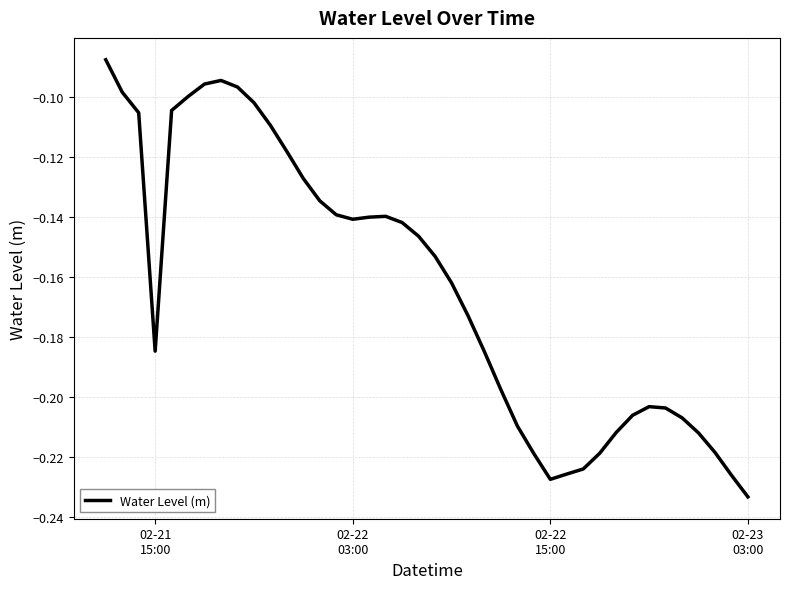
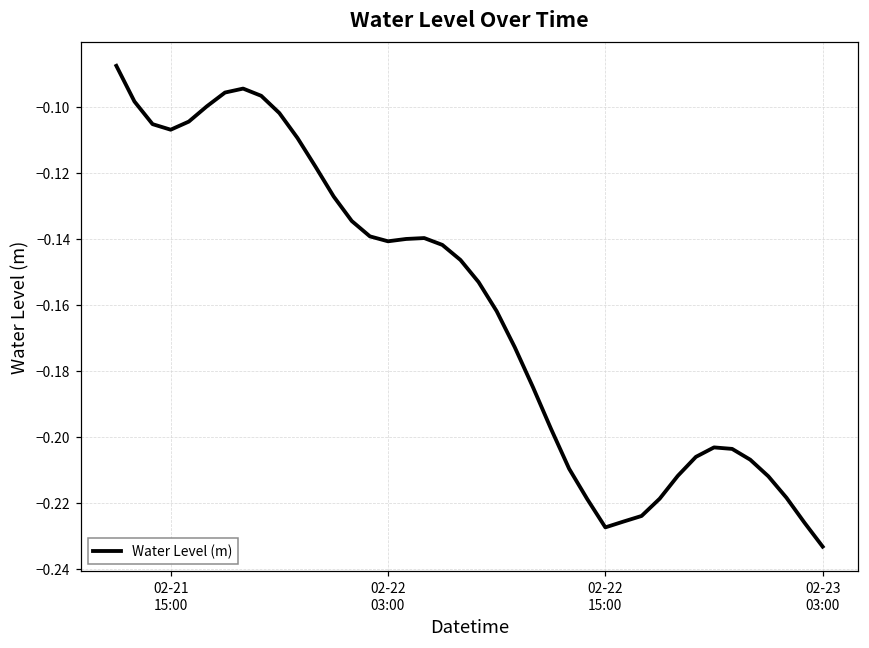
02-21 15:00: -0.185 -> -0.107
